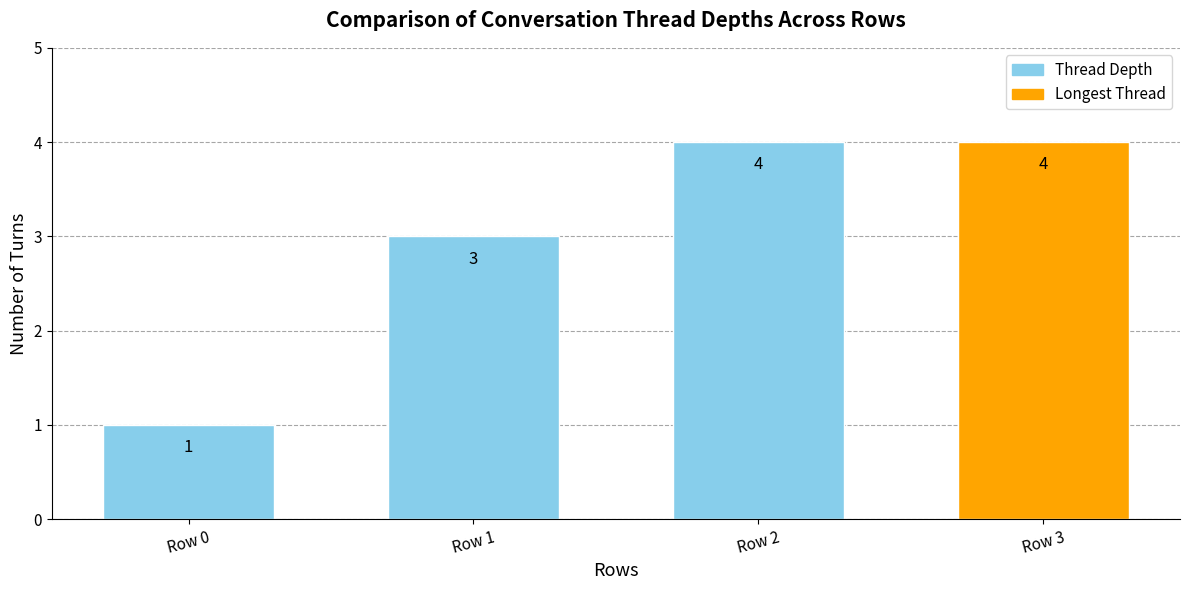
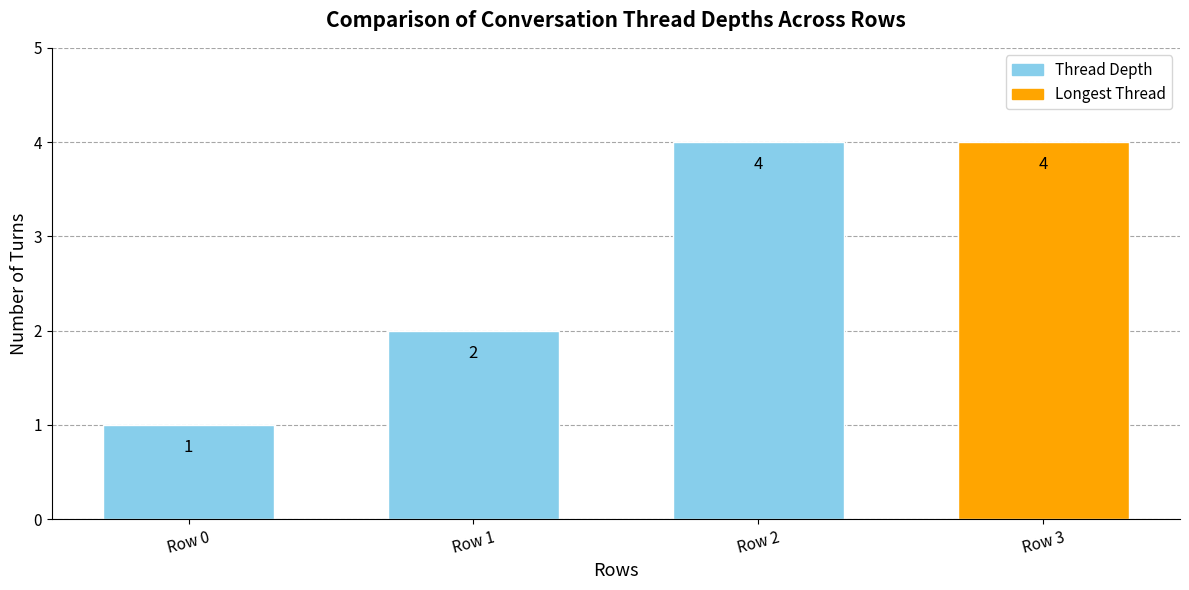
Row 1: 3 -> 2
